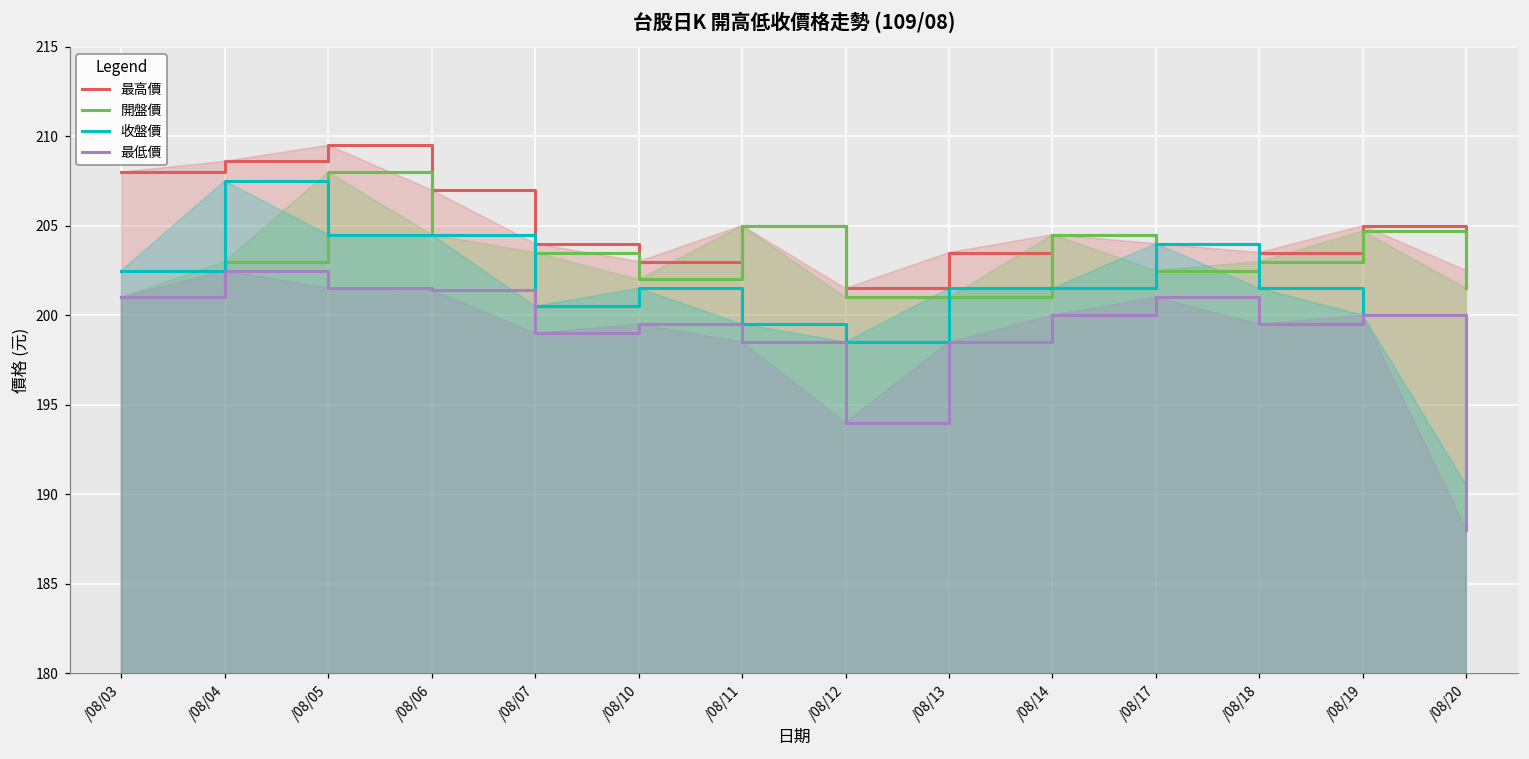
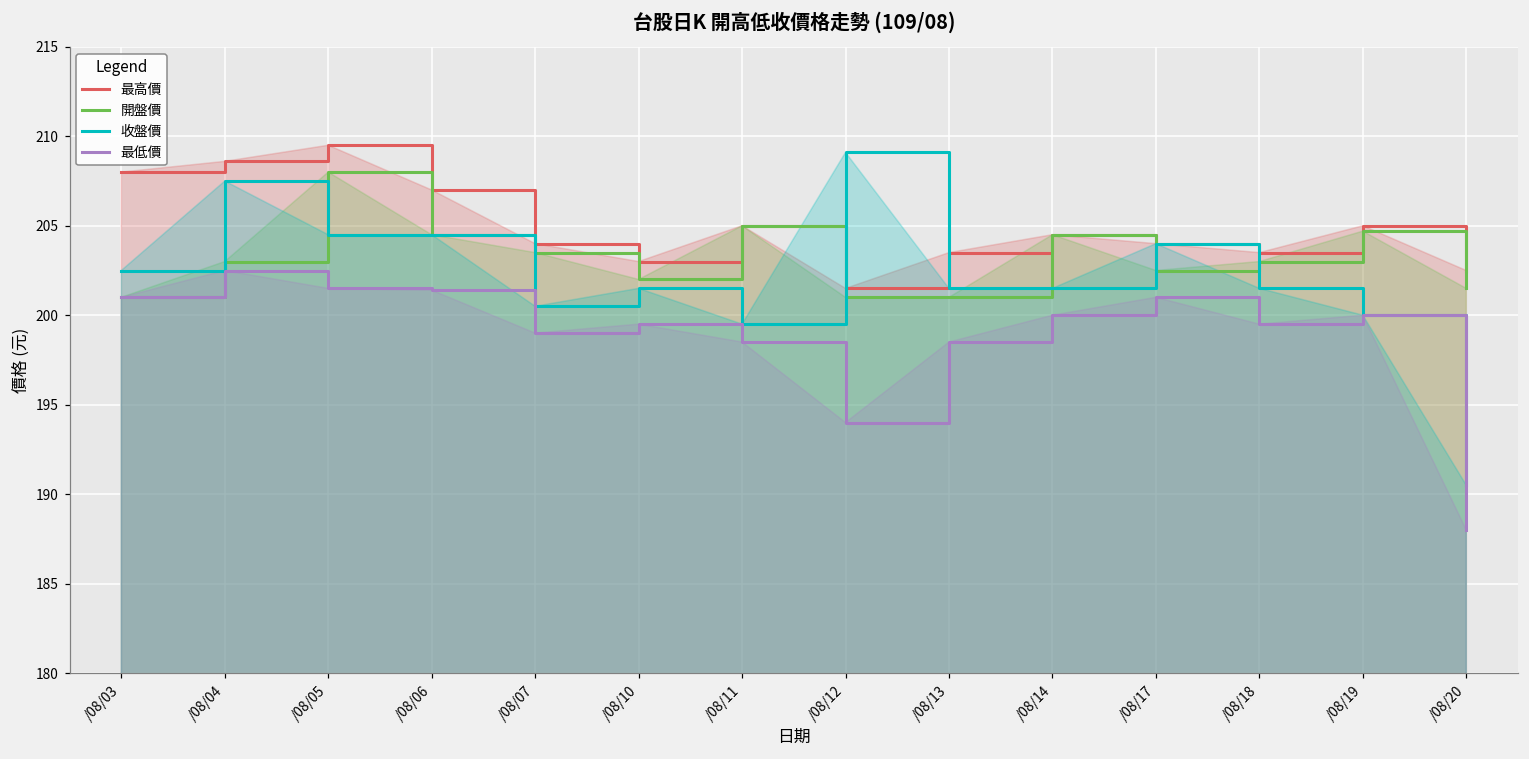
收盤價, /08/12: 198.5 -> 209.1
